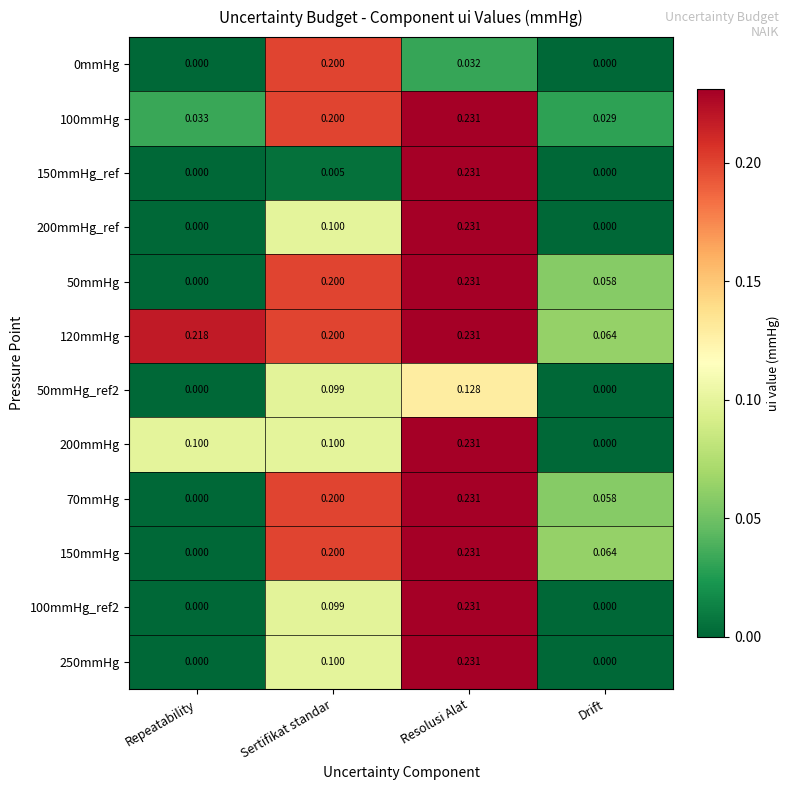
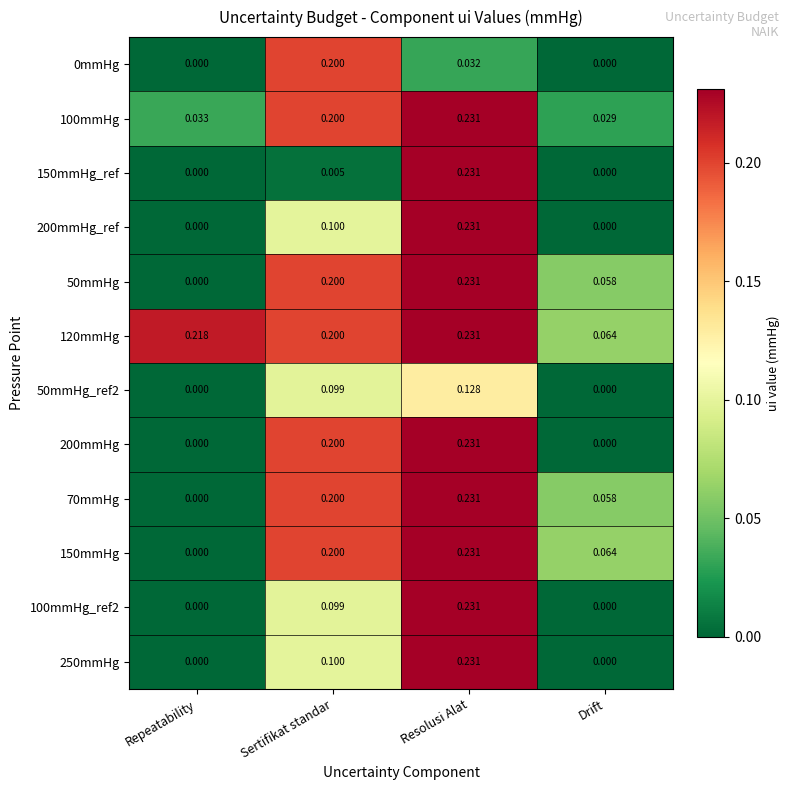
200mmHg, Repeatability: 0.100 -> 0.000
200mmHg, Sertifikat standar: 0.100 -> 0.200
